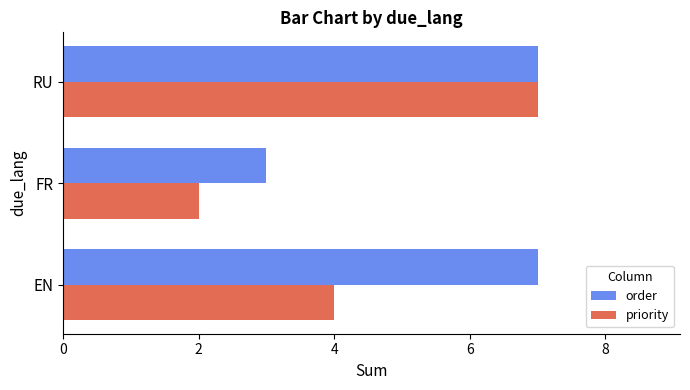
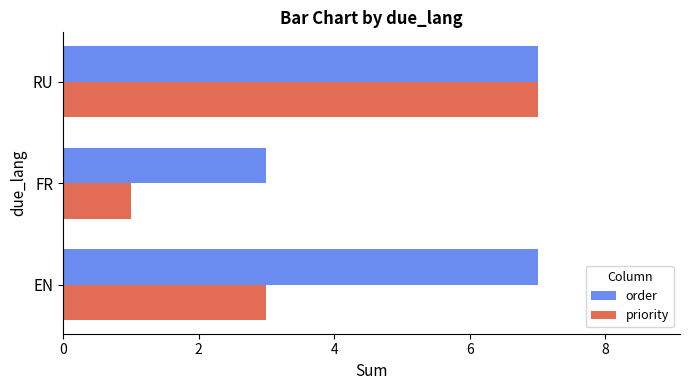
priority, FR: 2 -> 1
priority, EN: 4 -> 3
